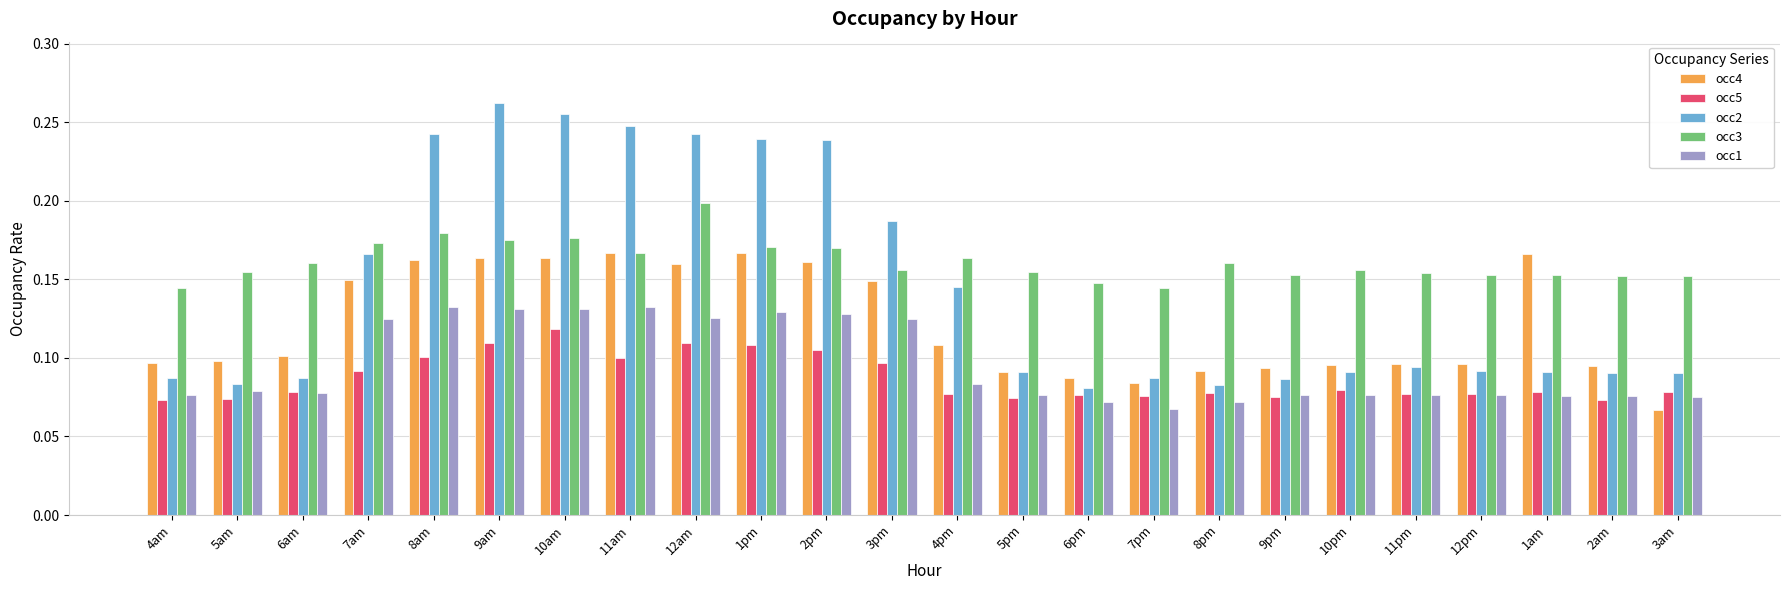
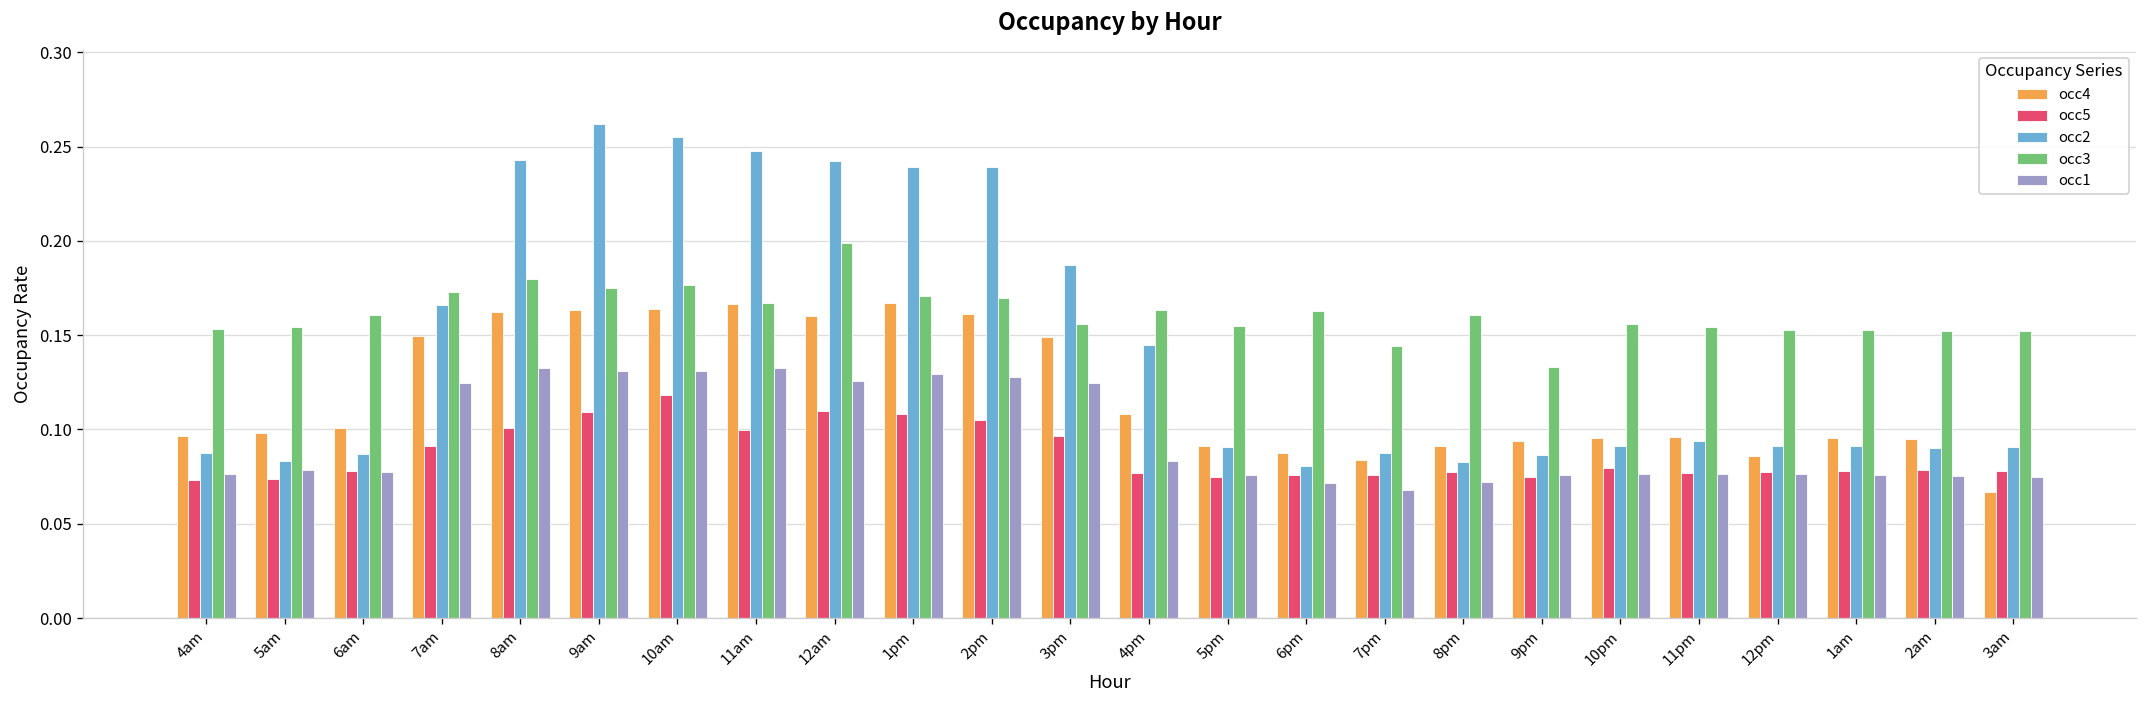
occ3, 4am: 0.144 -> 0.153
occ3, 6pm: 0.147 -> 0.163
occ3, 9pm: 0.153 -> 0.133
occ4, 12pm: 0.096 -> 0.086
occ4, 1am: 0.166 -> 0.095
occ5, 2am: 0.073 -> 0.078
